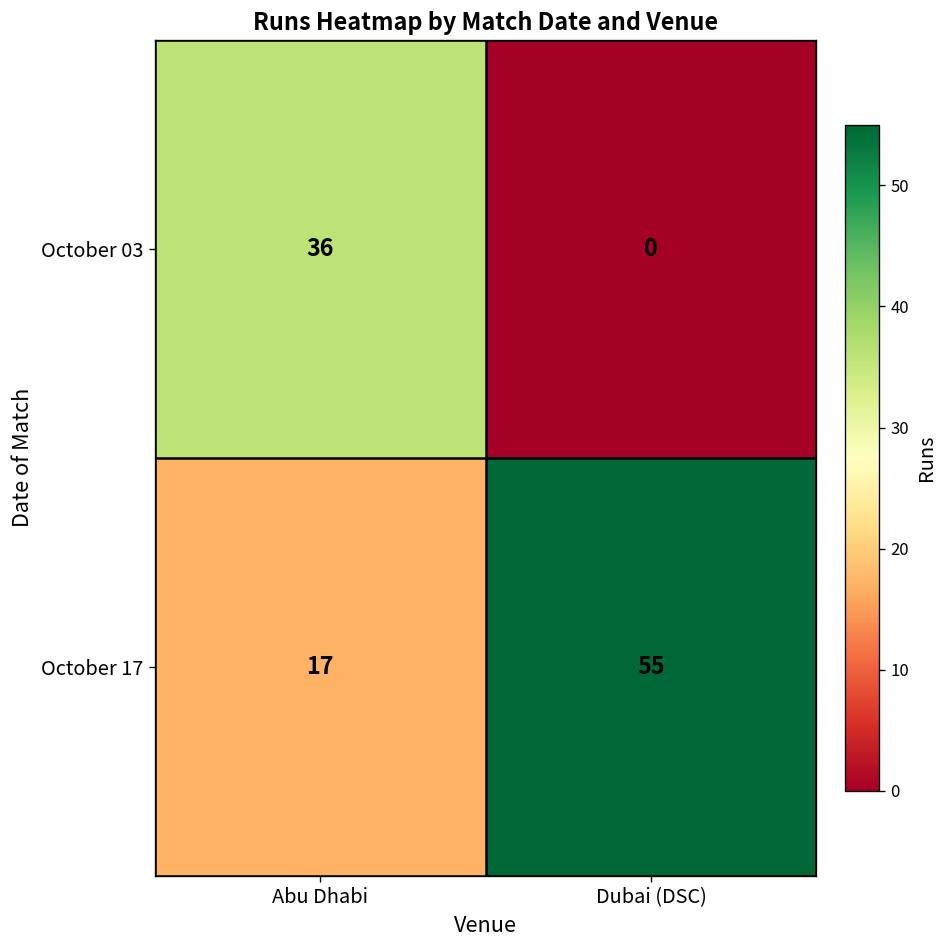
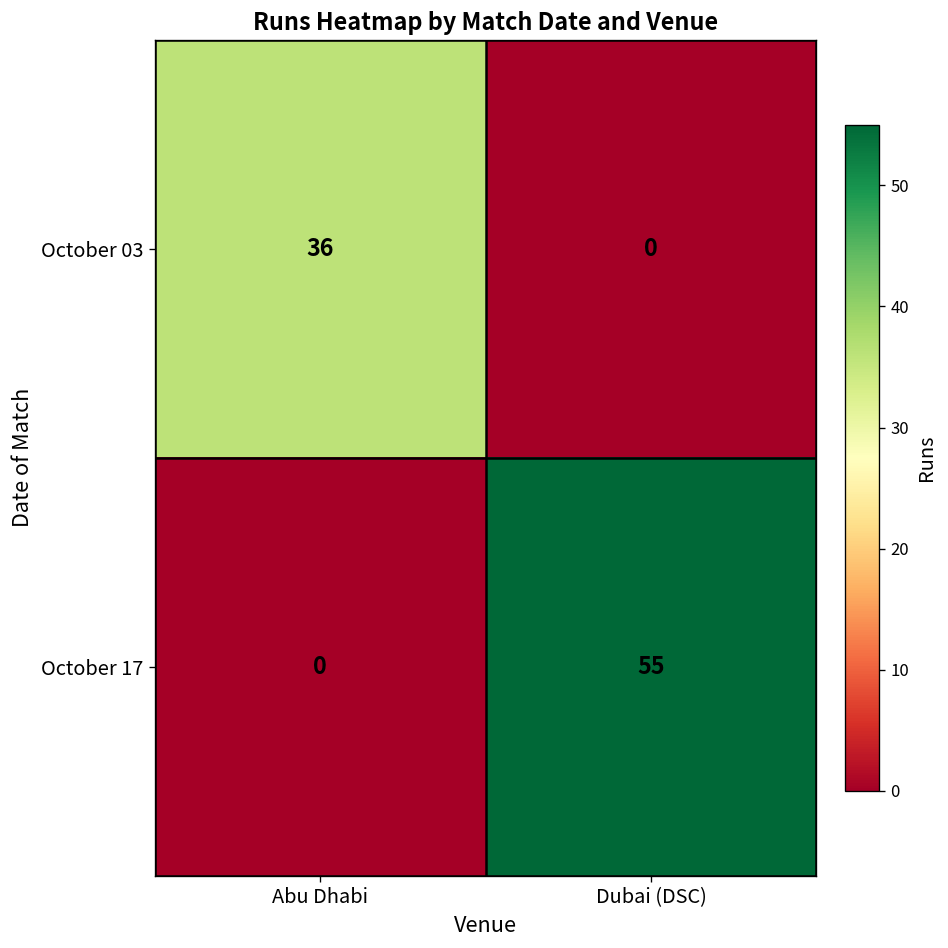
October 17, Abu Dhabi: 17 -> 0
